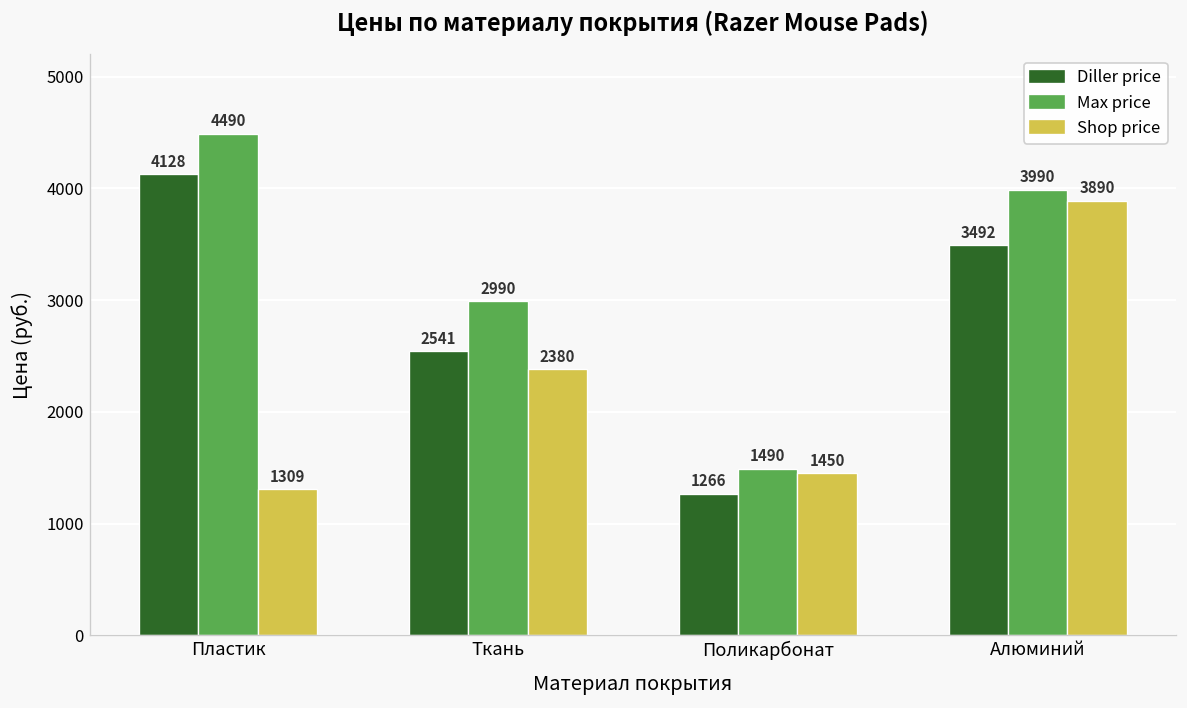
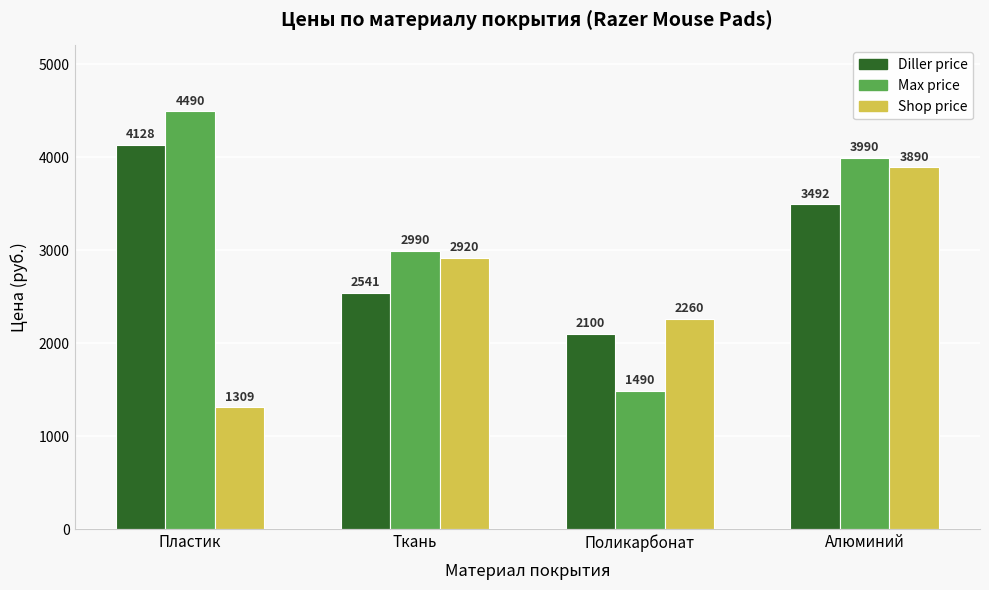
Shop price, Ткань: 2380 -> 2920
Diller price, Поликарбонат: 1266 -> 2100
Shop price, Поликарбонат: 1450 -> 2260
